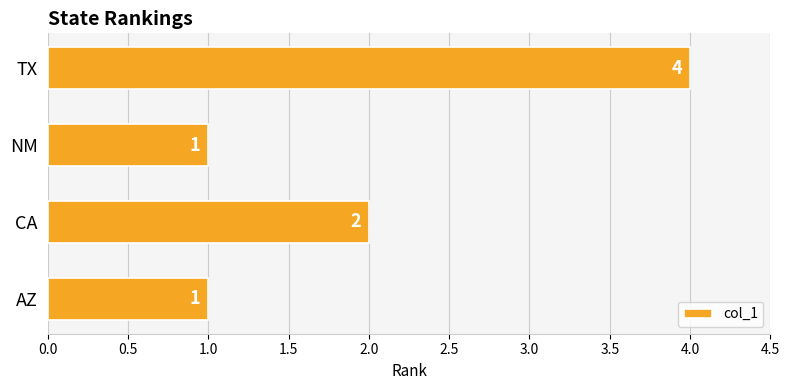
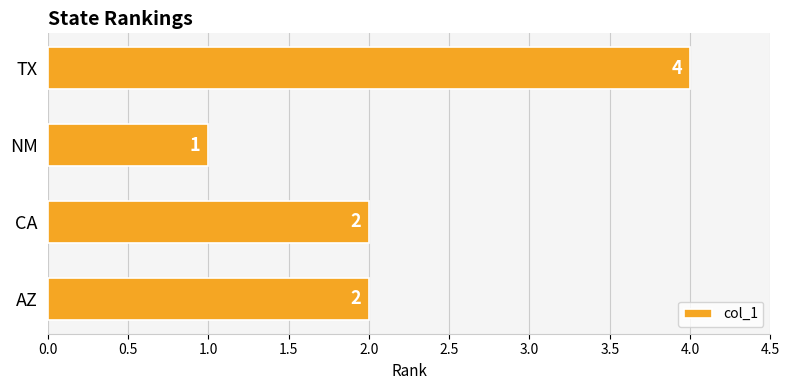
AZ: 1 -> 2
